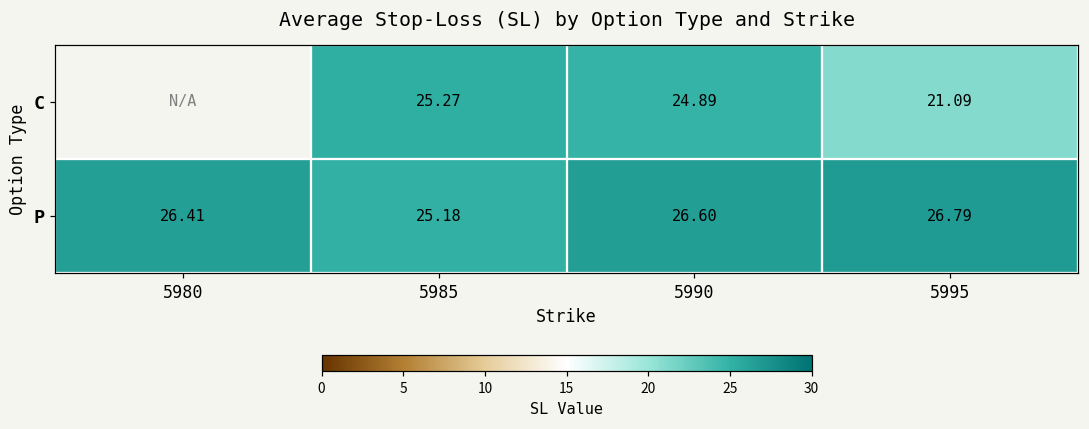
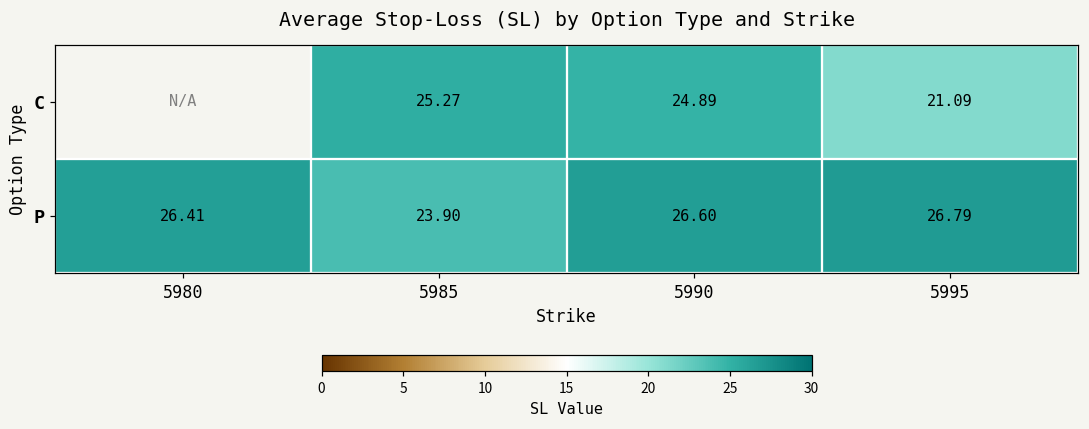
P, 5985: 25.18 -> 23.90
